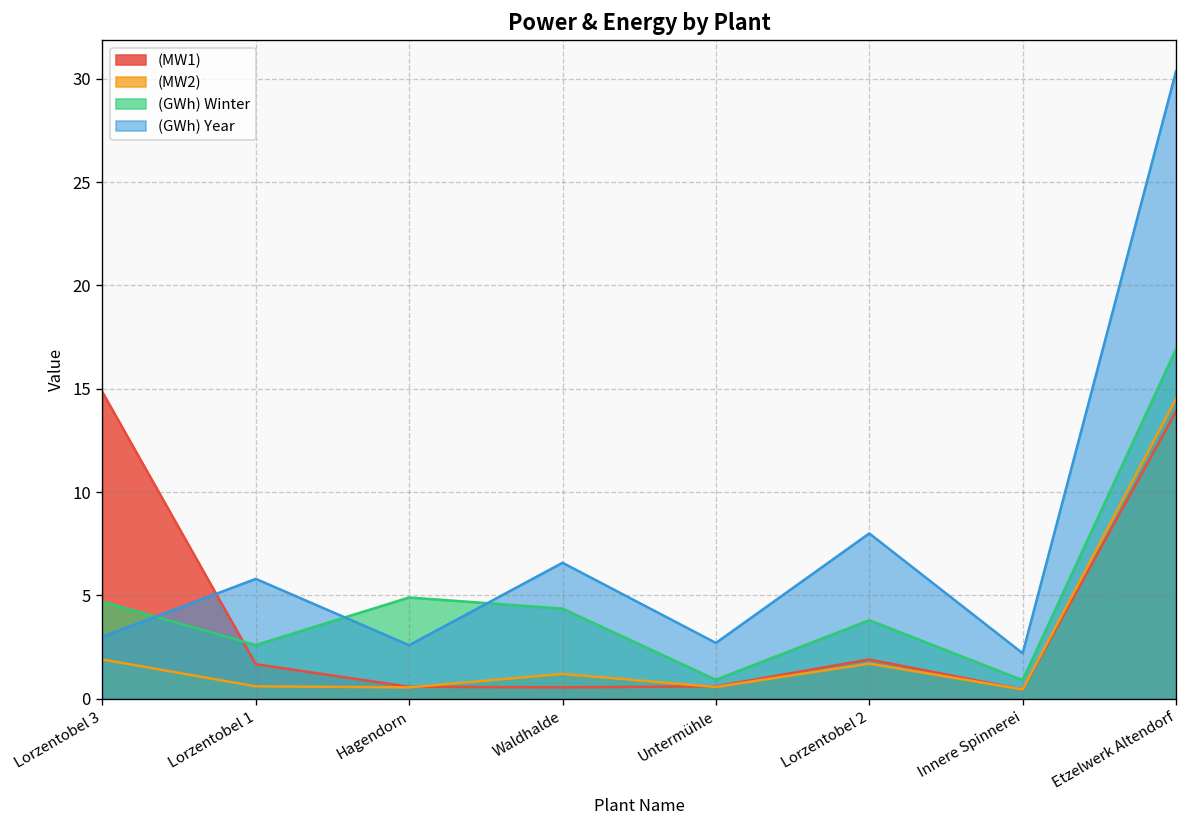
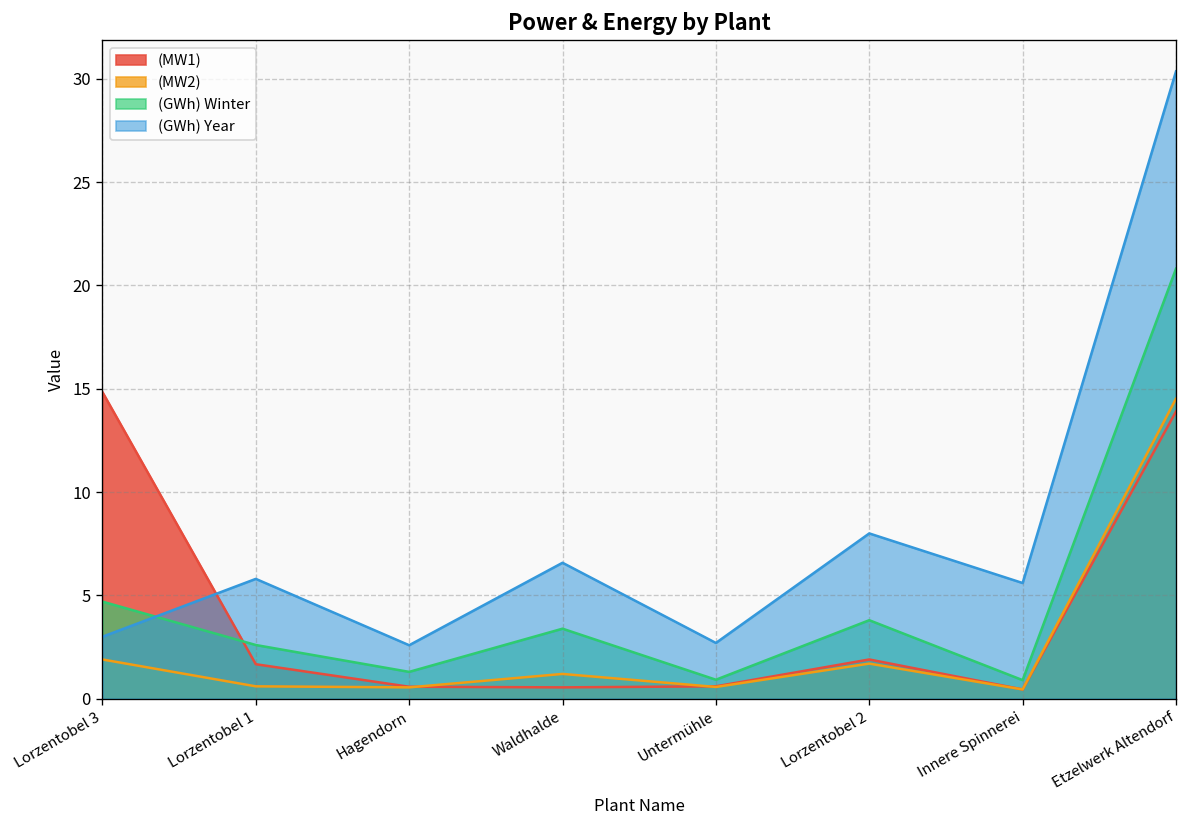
(GWh) Winter, Hagendorn: 4.9 -> 1.3
(GWh) Winter, Waldhalde: 4.4 -> 3.4
(GWh) Year, Innere Spinnerei: 2.2 -> 5.6
(GWh) Winter, Etzelwerk Altendorf: 16.9 -> 20.8
